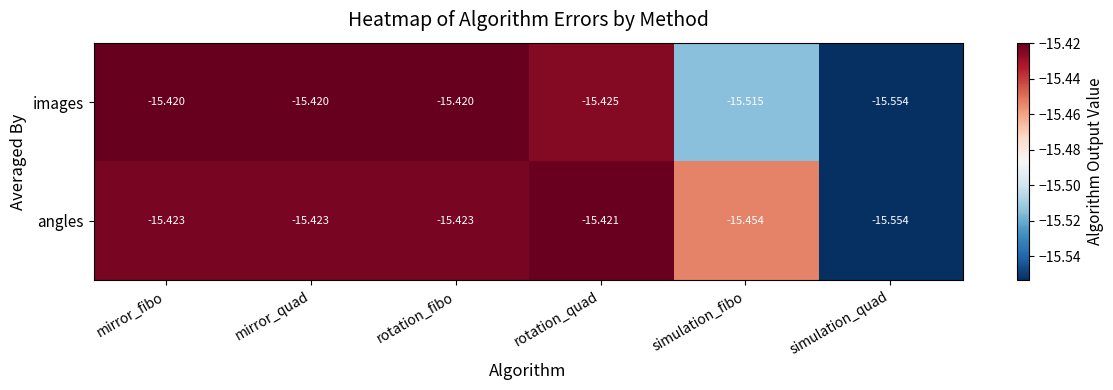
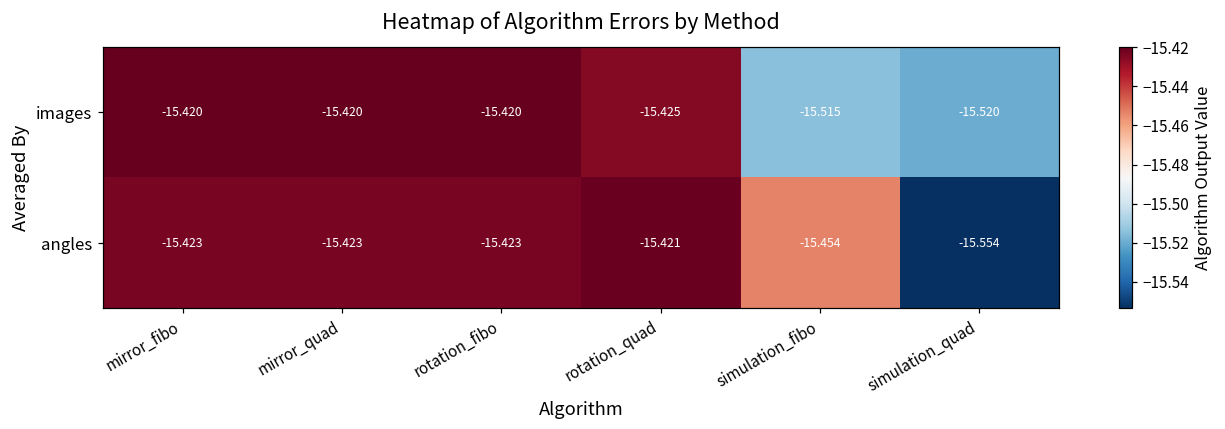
images, simulation_quad: -15.554 -> -15.520
